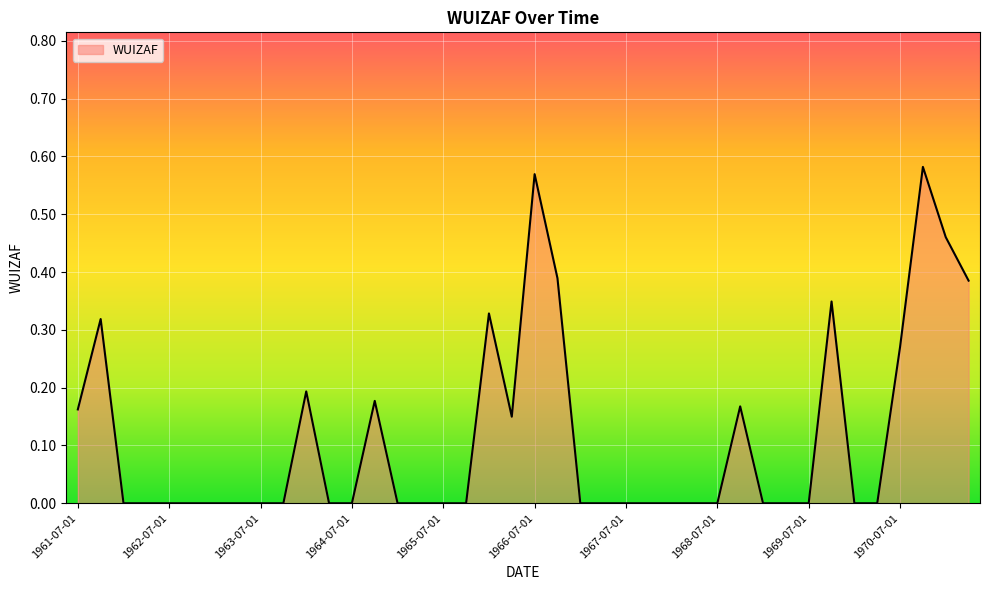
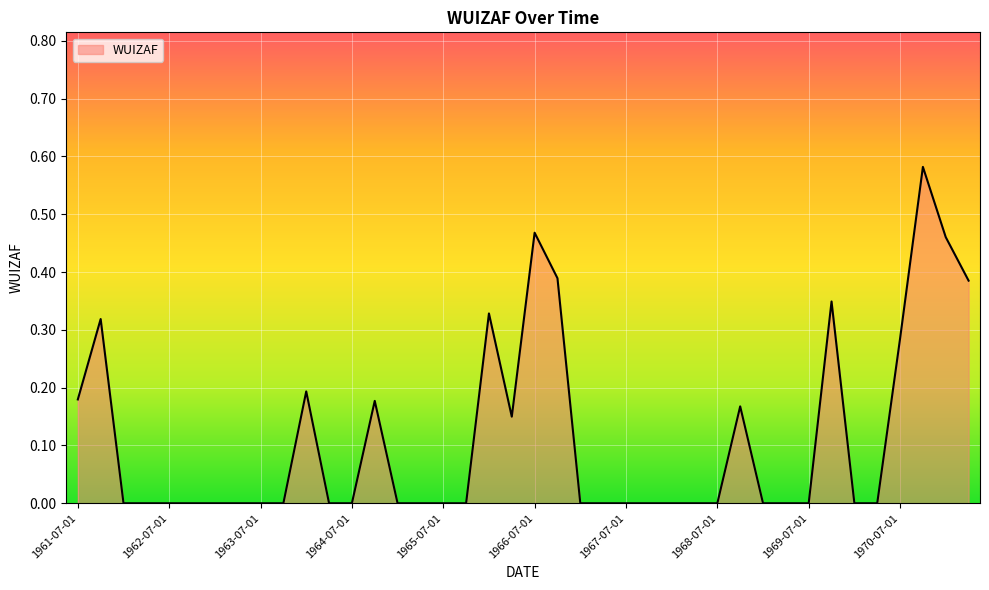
1961-07-01: 0.16 -> 0.18
1966-07-01: 0.57 -> 0.47
1970-07-01: 0.27 -> 0.28
